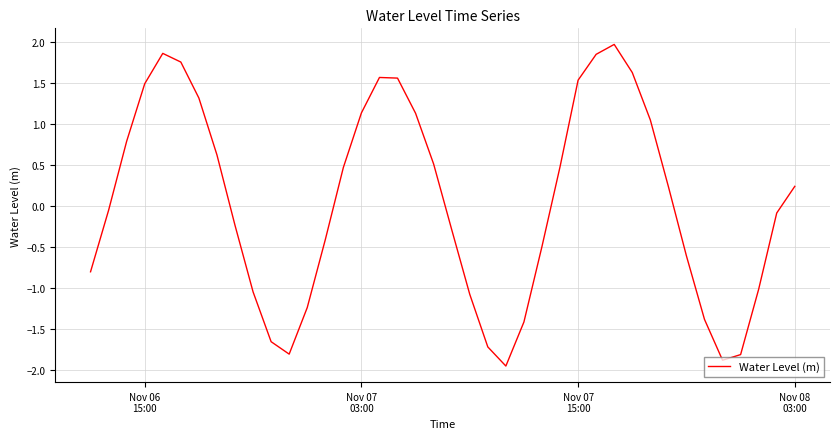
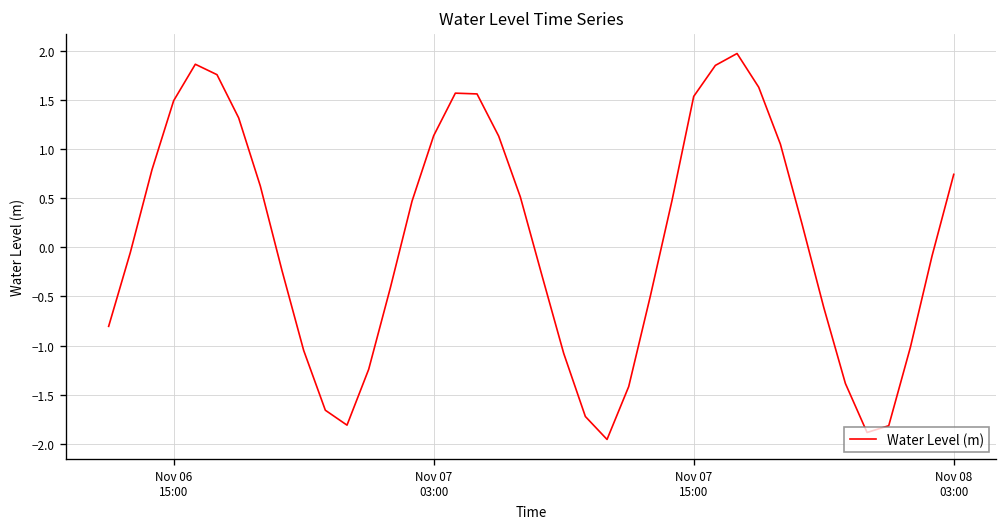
Nov 08 03:00: 0.2 -> 0.7
